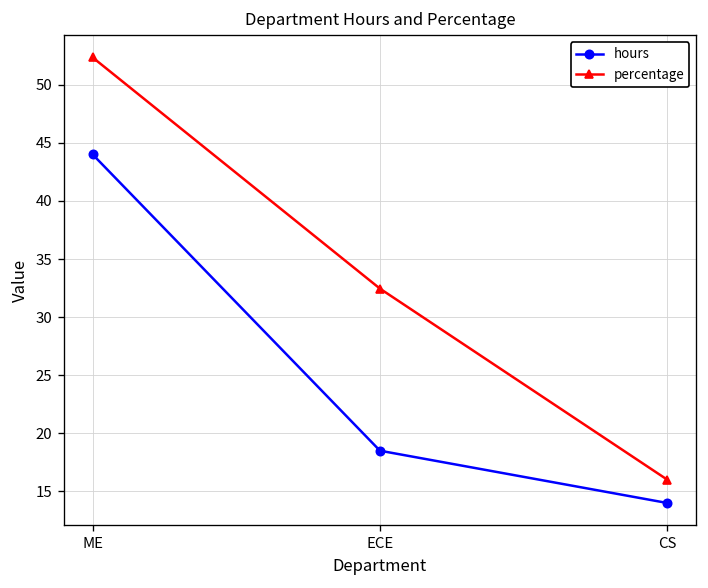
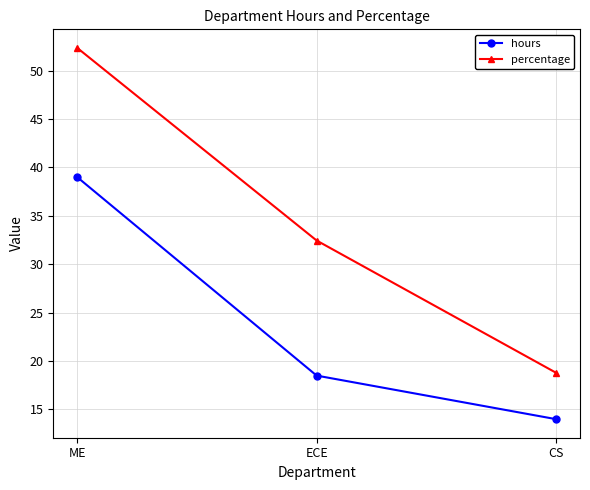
hours, ME: 44 -> 39
percentage, CS: 16 -> 19
